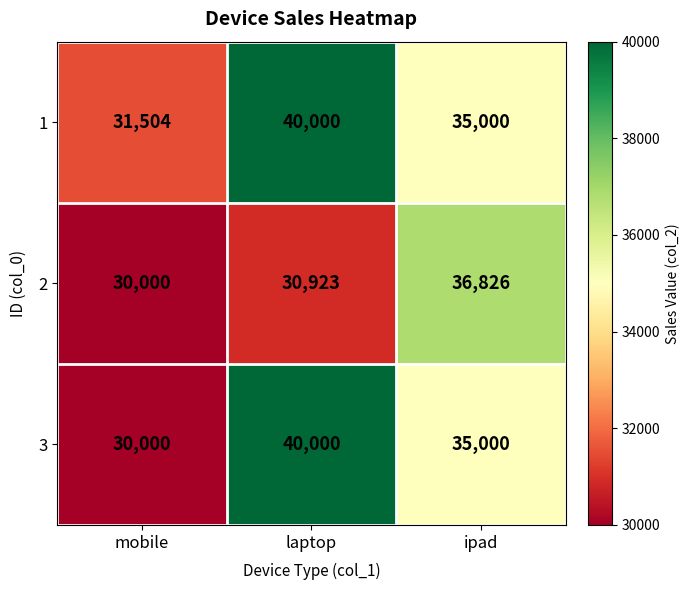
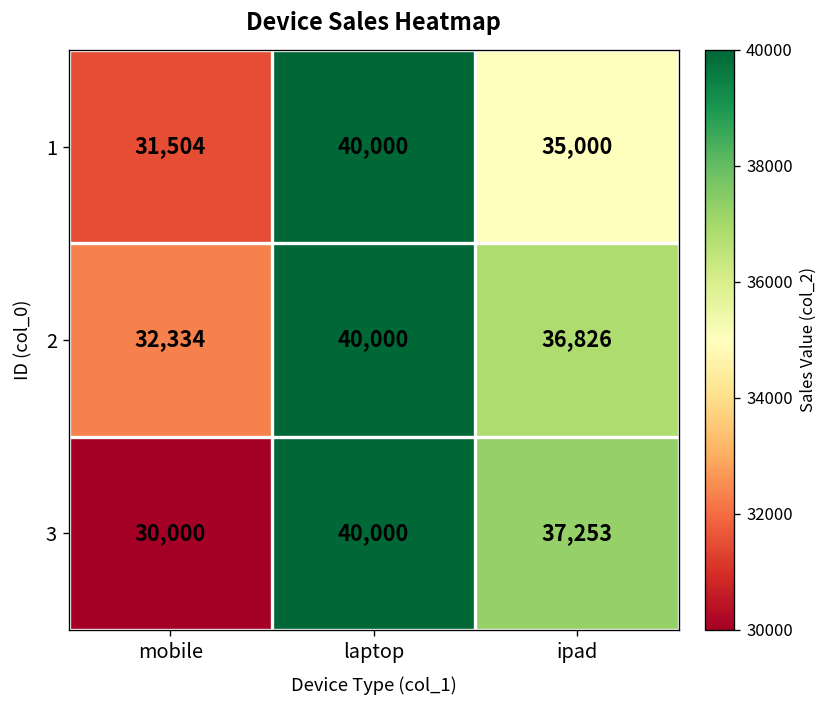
2, mobile: 30,000 -> 32,334
2, laptop: 30,923 -> 40,000
3, ipad: 35,000 -> 37,253
